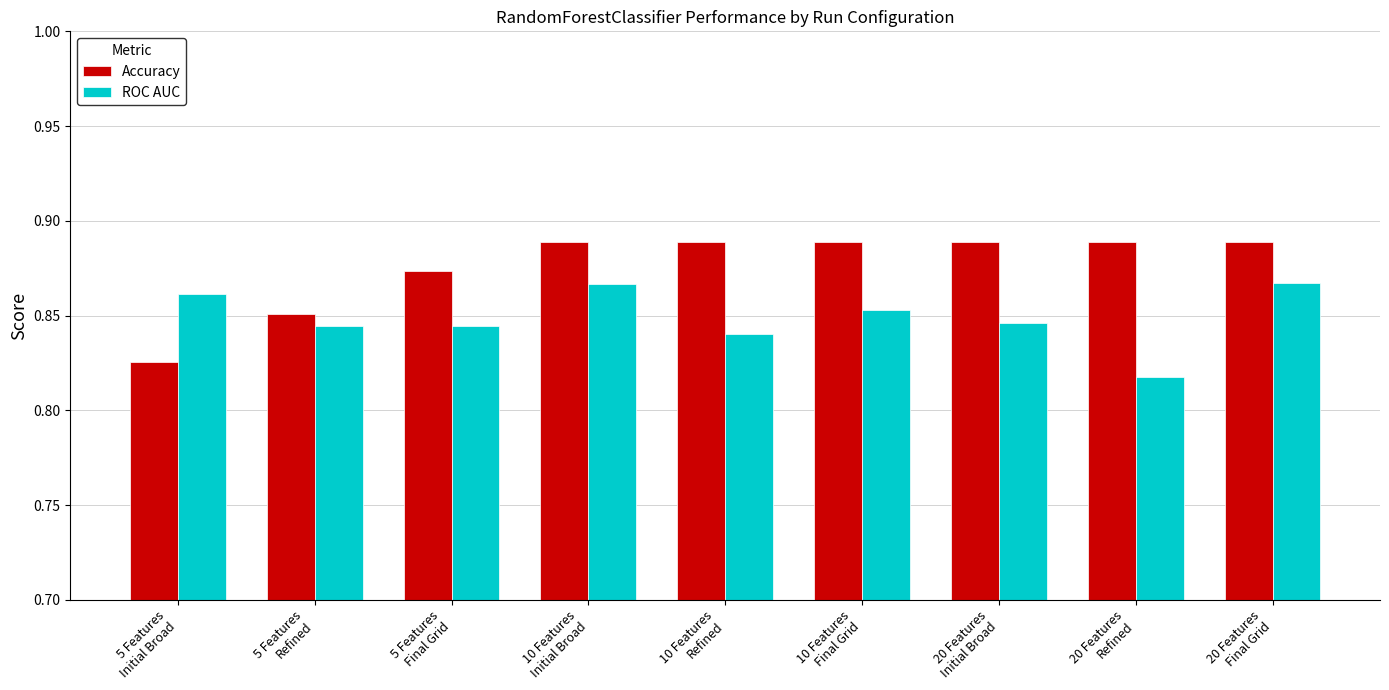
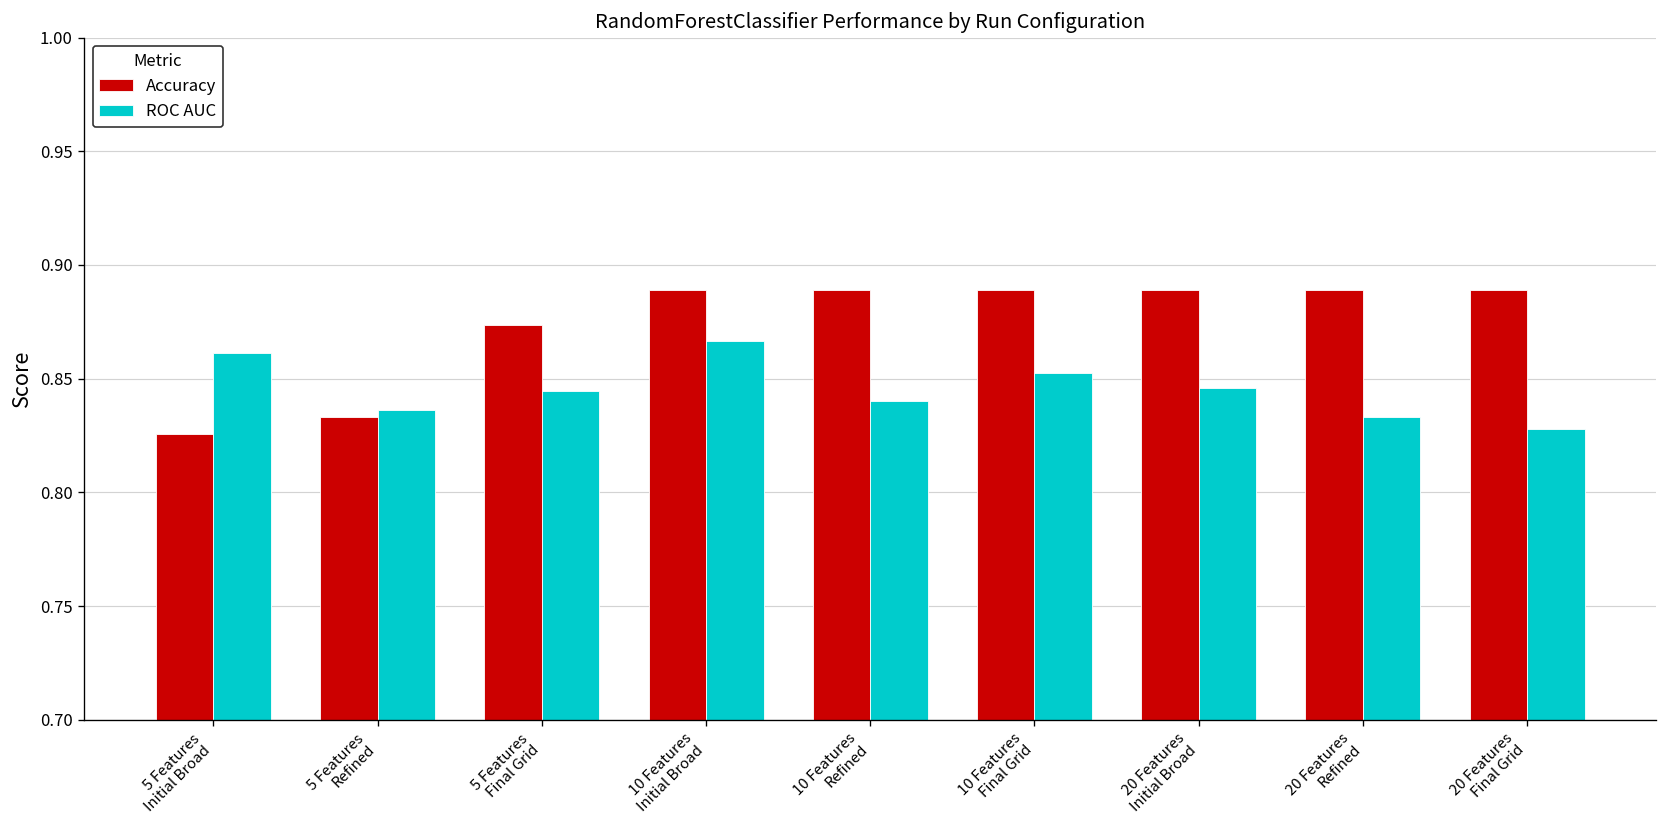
Accuracy, 5 Features Refined: 0.851 -> 0.833
ROC AUC, 5 Features Refined: 0.844 -> 0.836
ROC AUC, 20 Features Refined: 0.818 -> 0.833
ROC AUC, 20 Features Final Grid: 0.867 -> 0.828
